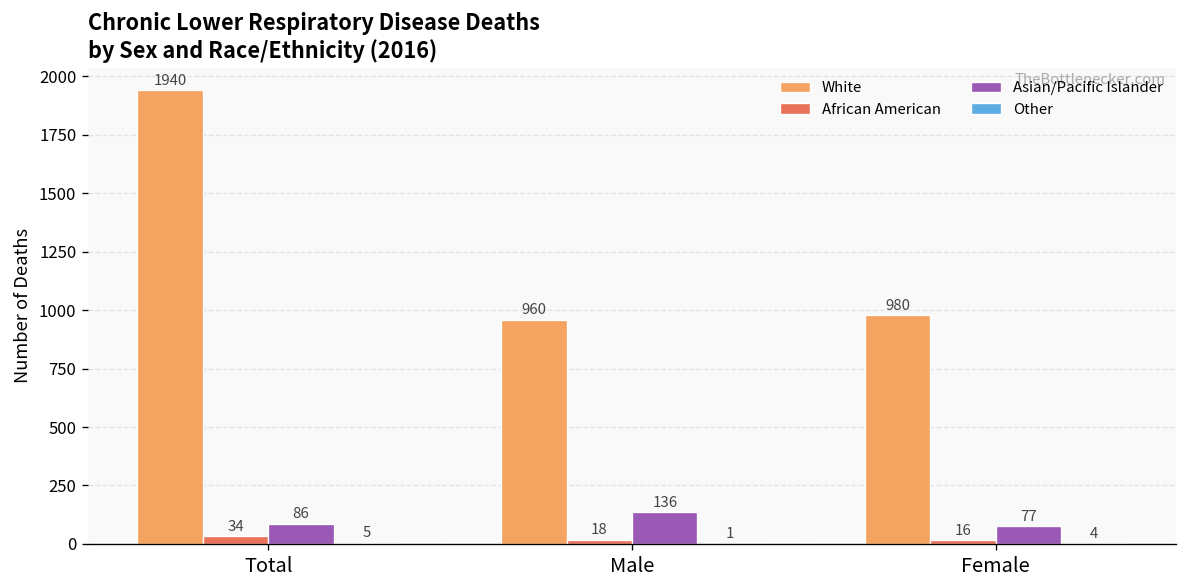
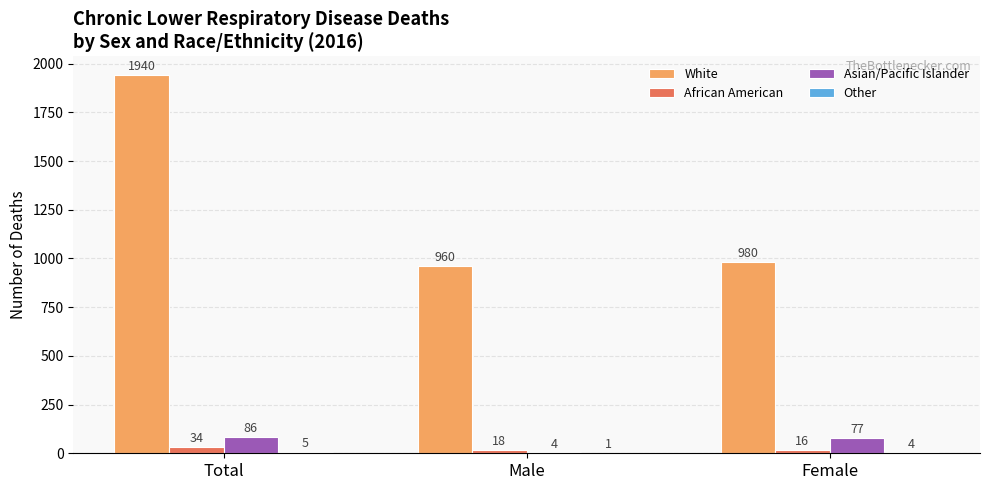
Asian/Pacific Islander, Male: 136 -> 4
